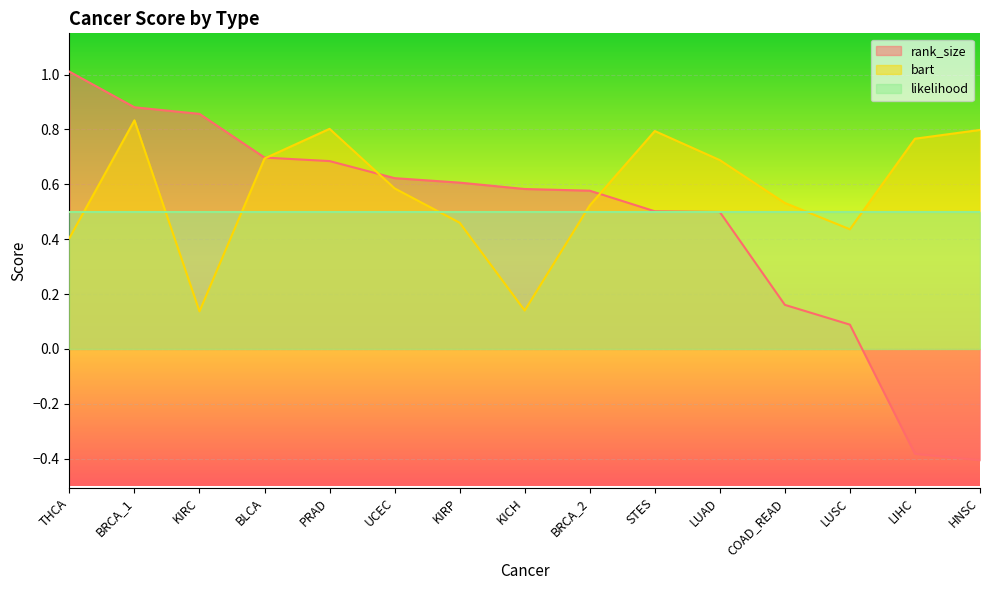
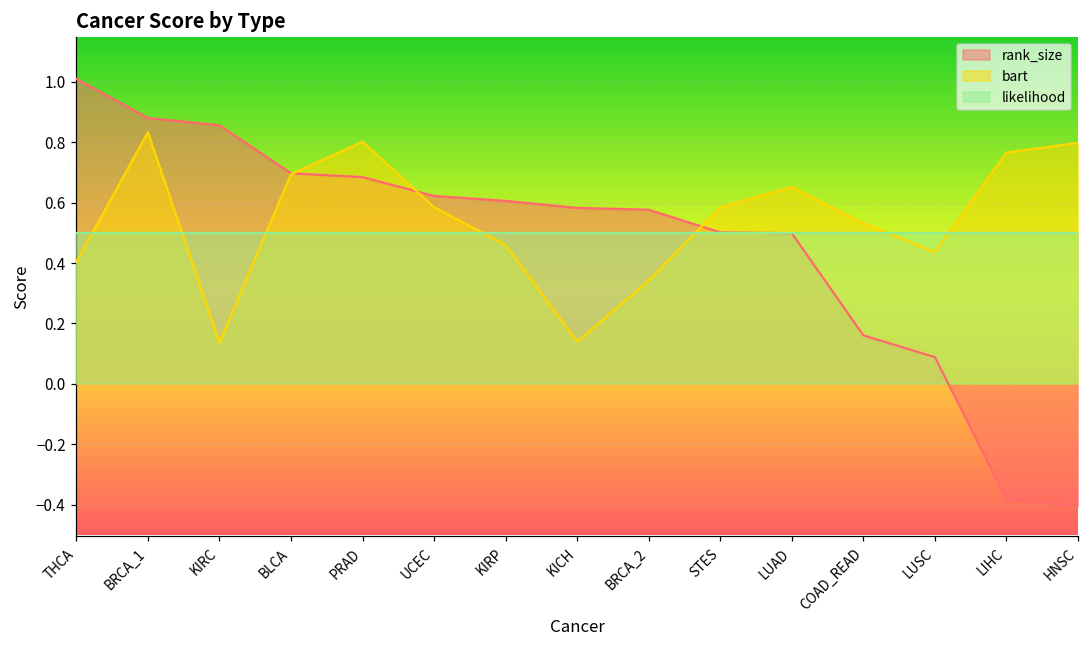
bart, BRCA_2: 0.52 -> 0.34
bart, STES: 0.79 -> 0.59
bart, LUAD: 0.69 -> 0.65
